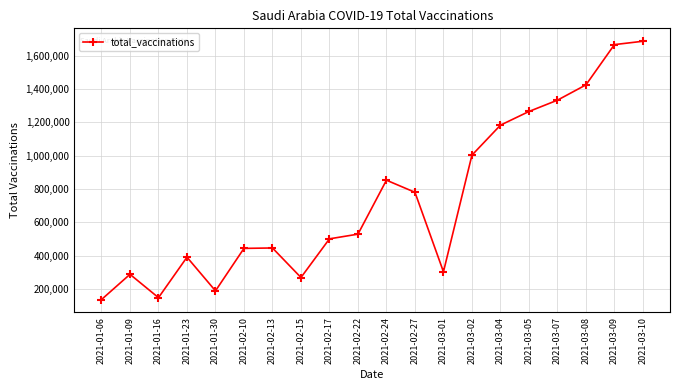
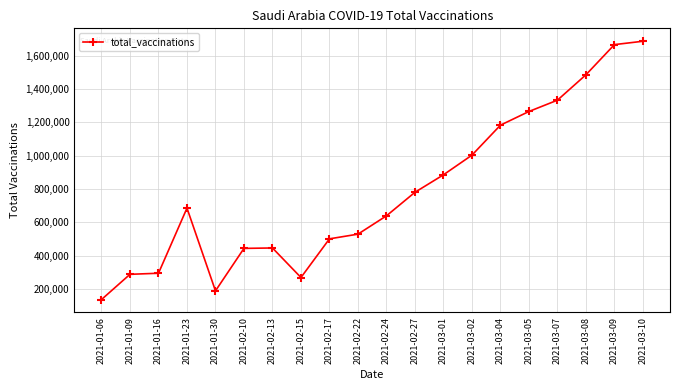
2021-01-16: 150,000 -> 300,000
2021-01-23: 390,000 -> 690,000
2021-02-24: 850,000 -> 640,000
2021-03-01: 300,000 -> 890,000
2021-03-08: 1,420,000 -> 1,480,000
